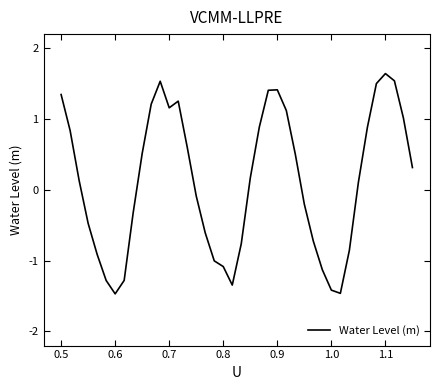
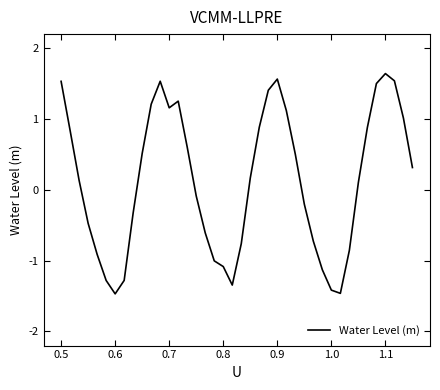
0.5: 1.3 -> 1.5
0.9: 1.4 -> 1.6
